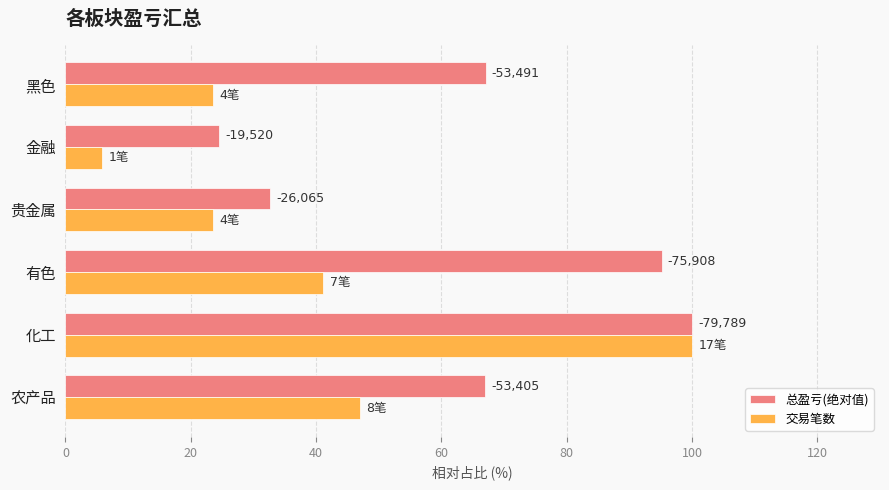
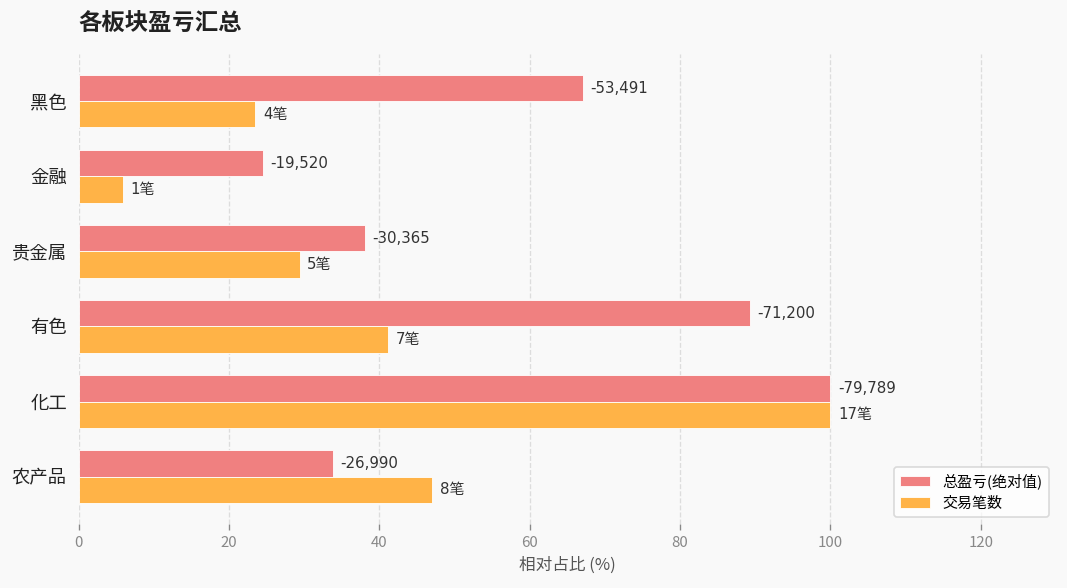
总盈亏(绝对值), 贵金属: -26,065 -> -30,365
交易笔数, 贵金属: 4笔 -> 5笔
总盈亏(绝对值), 有色: -75,908 -> -71,200
总盈亏(绝对值), 农产品: -53,405 -> -26,990
